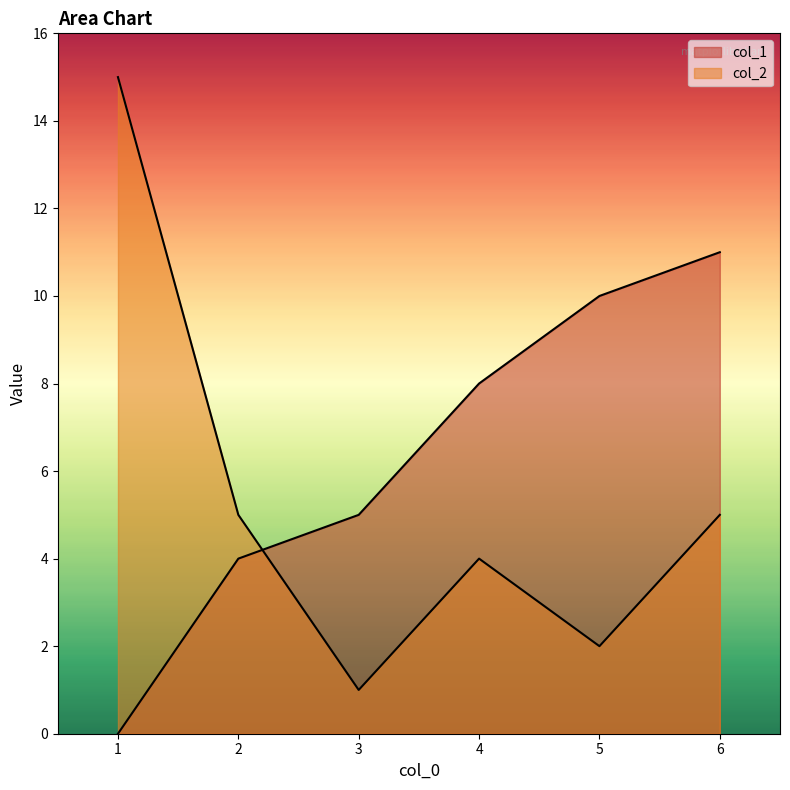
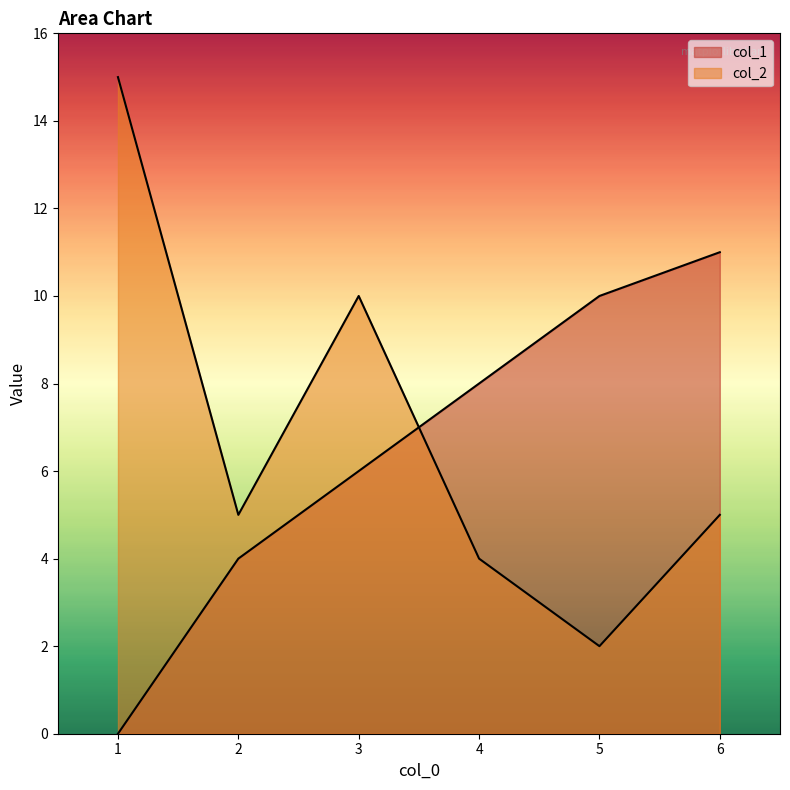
col_1, 3: 5 -> 6
col_2, 3: 1 -> 10
